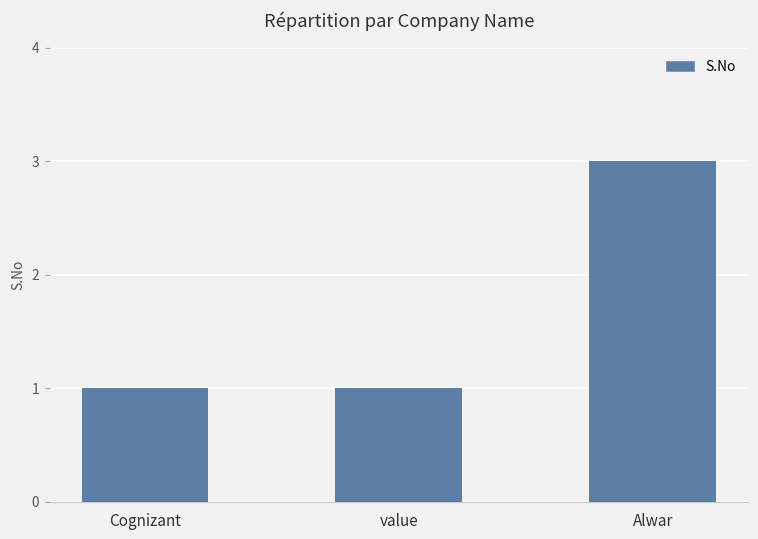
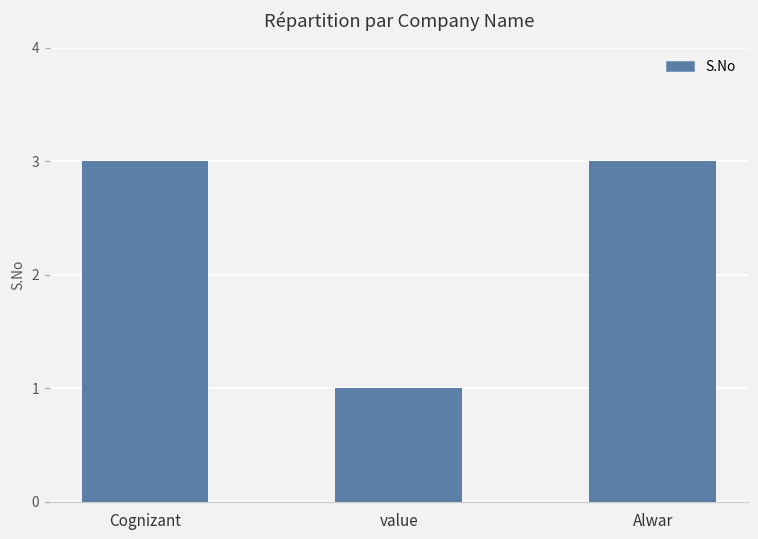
Cognizant: 1 -> 3
